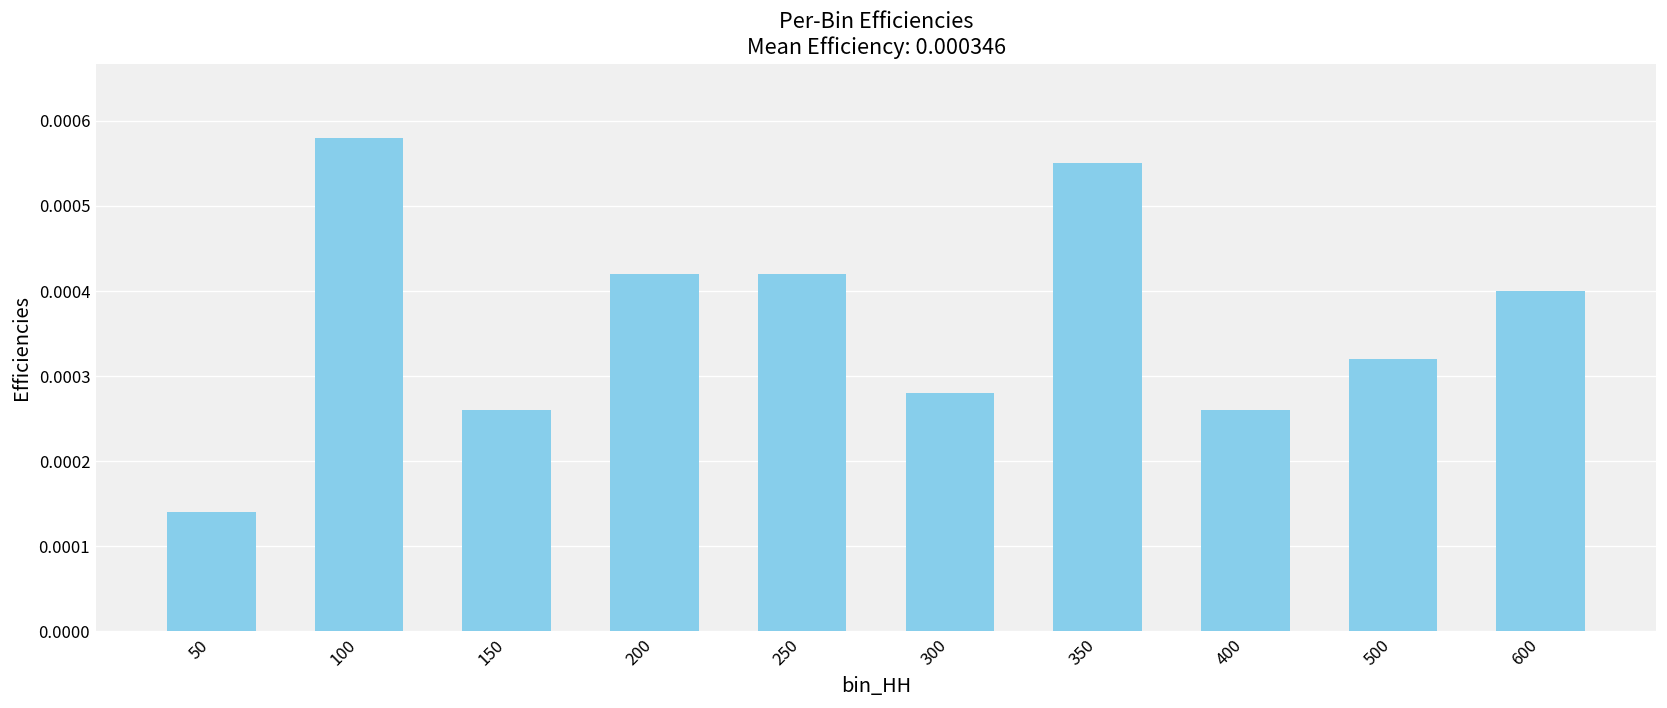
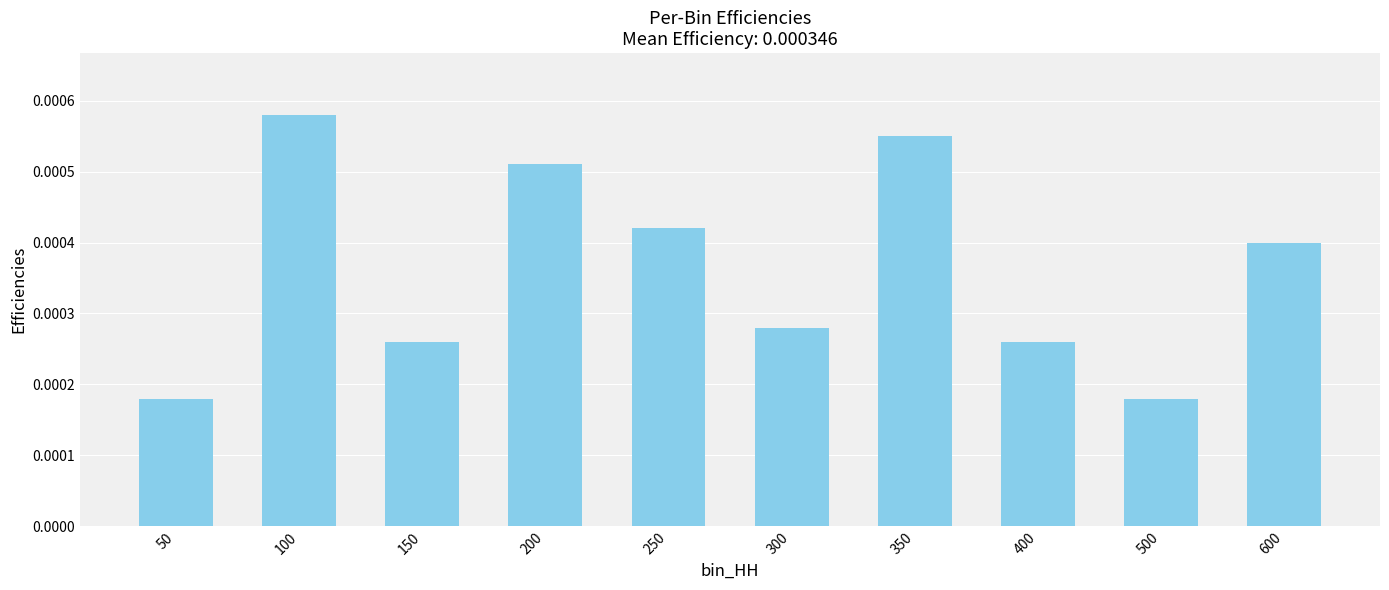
50: 0.00014 -> 0.00018
200: 0.00042 -> 0.00051
500: 0.00032 -> 0.00018
